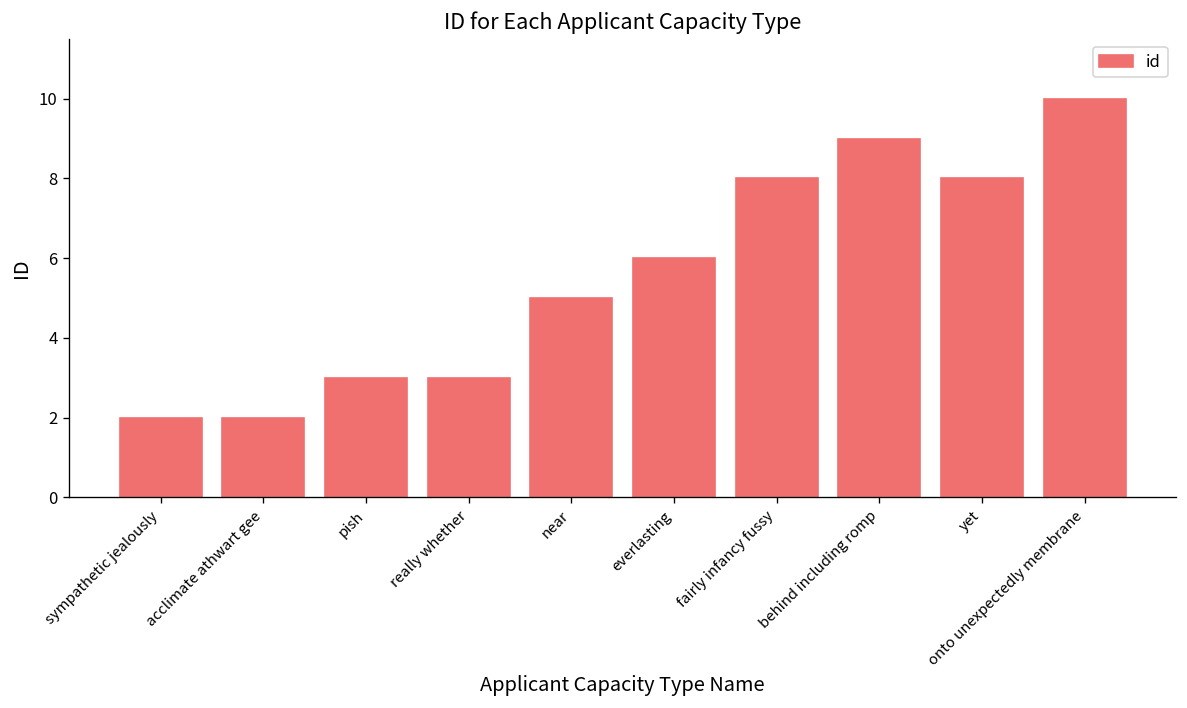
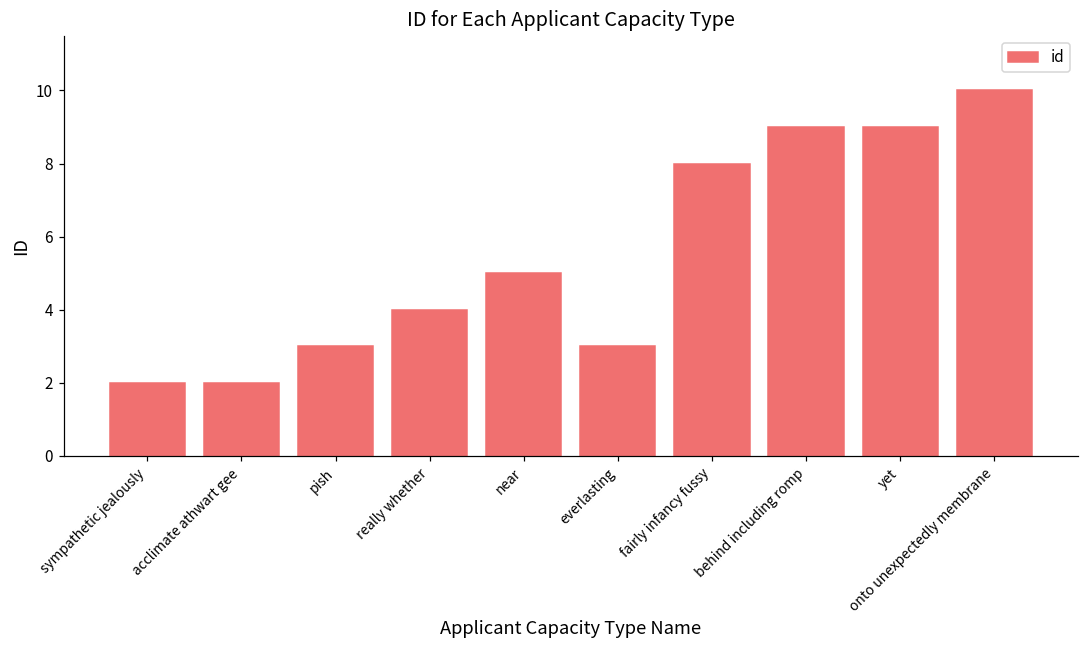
really whether: 3 -> 4
everlasting: 6 -> 3
yet: 8 -> 9
